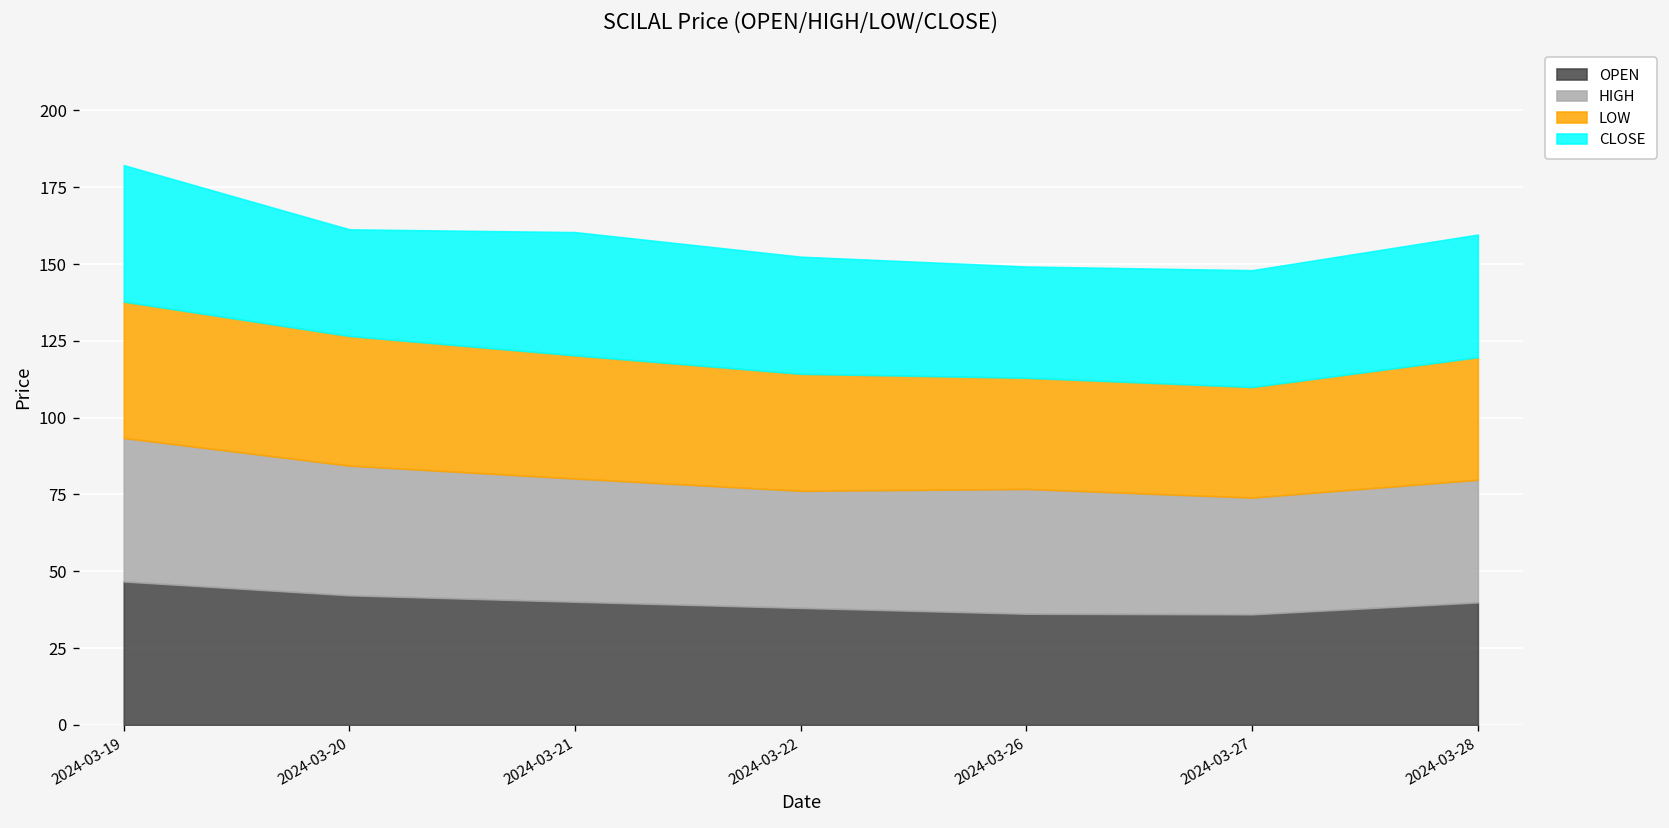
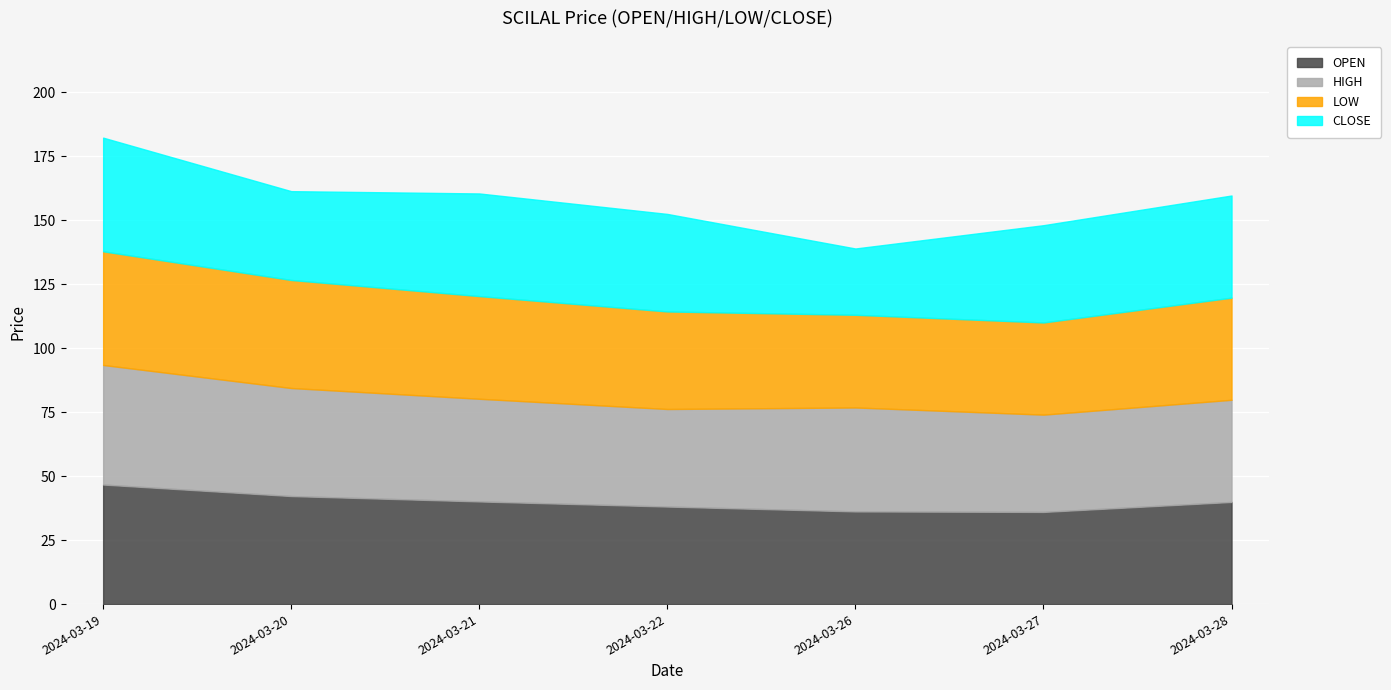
CLOSE, 2024-03-26: 36 -> 26
